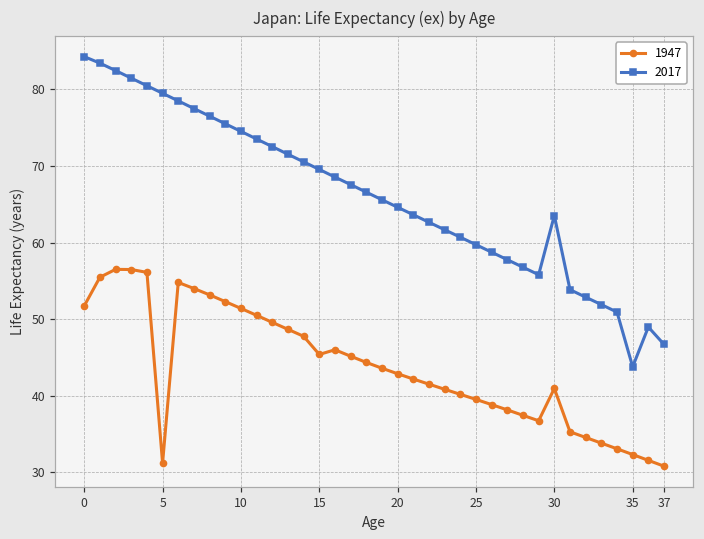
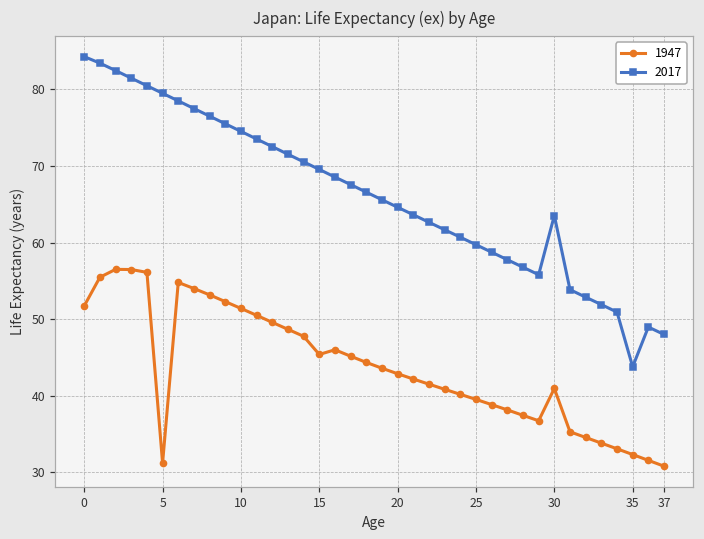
2017, 37: 47 -> 48
